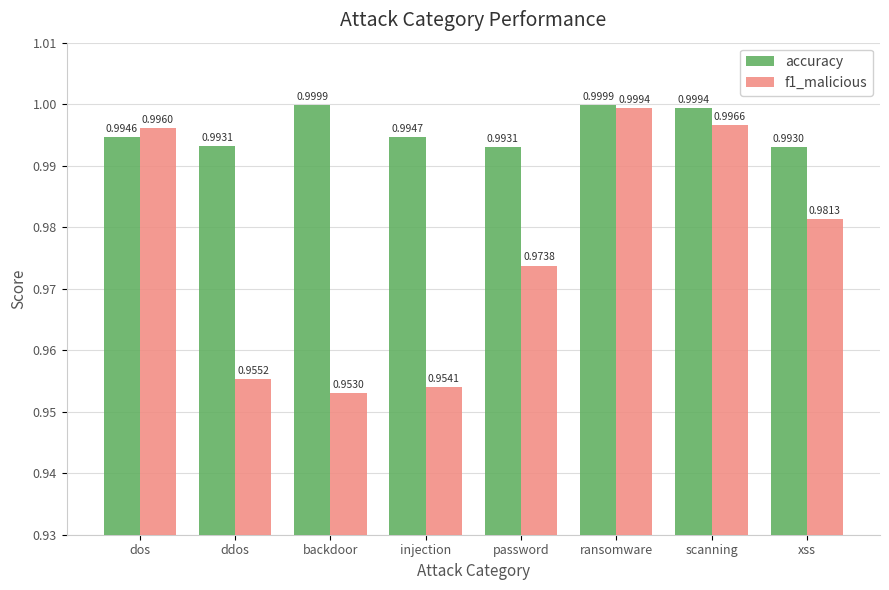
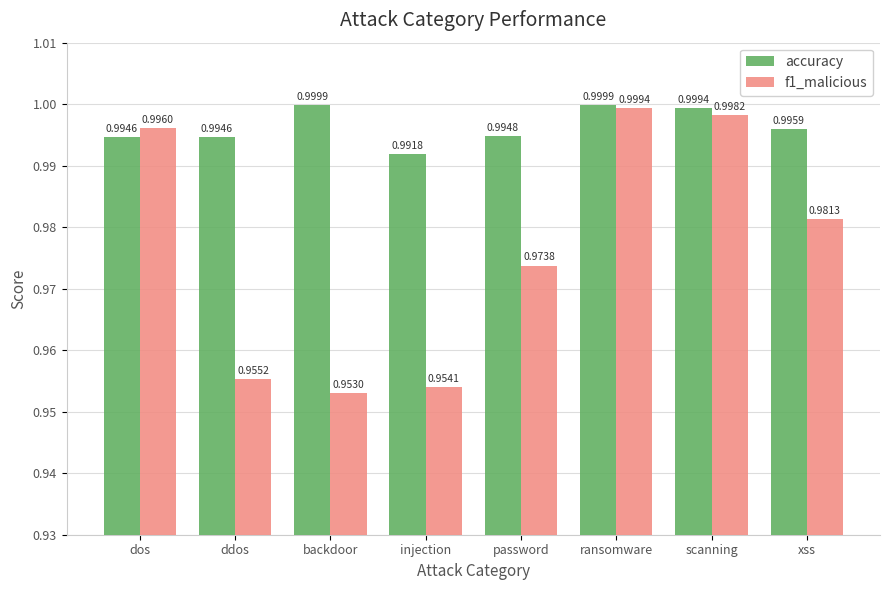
accuracy, ddos: 0.9931 -> 0.9946
accuracy, injection: 0.9947 -> 0.9918
accuracy, password: 0.9931 -> 0.9948
f1_malicious, scanning: 0.9966 -> 0.9982
accuracy, xss: 0.9930 -> 0.9959
